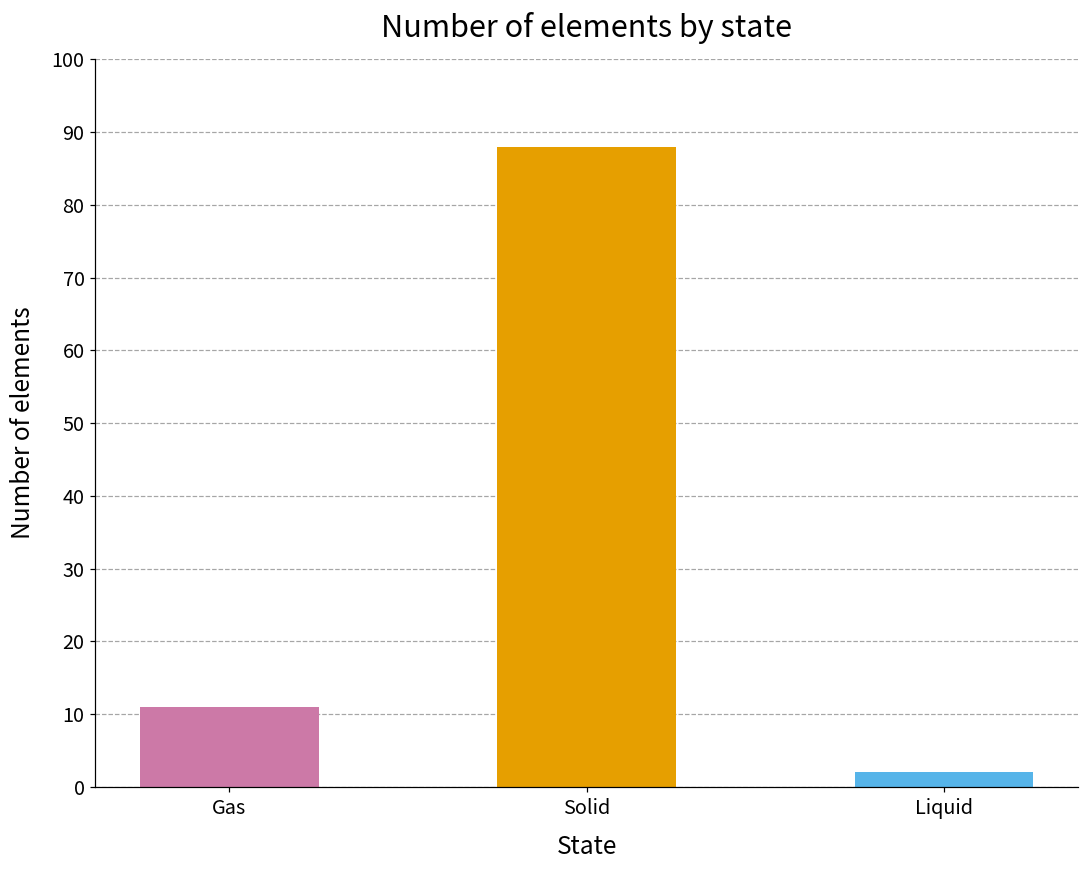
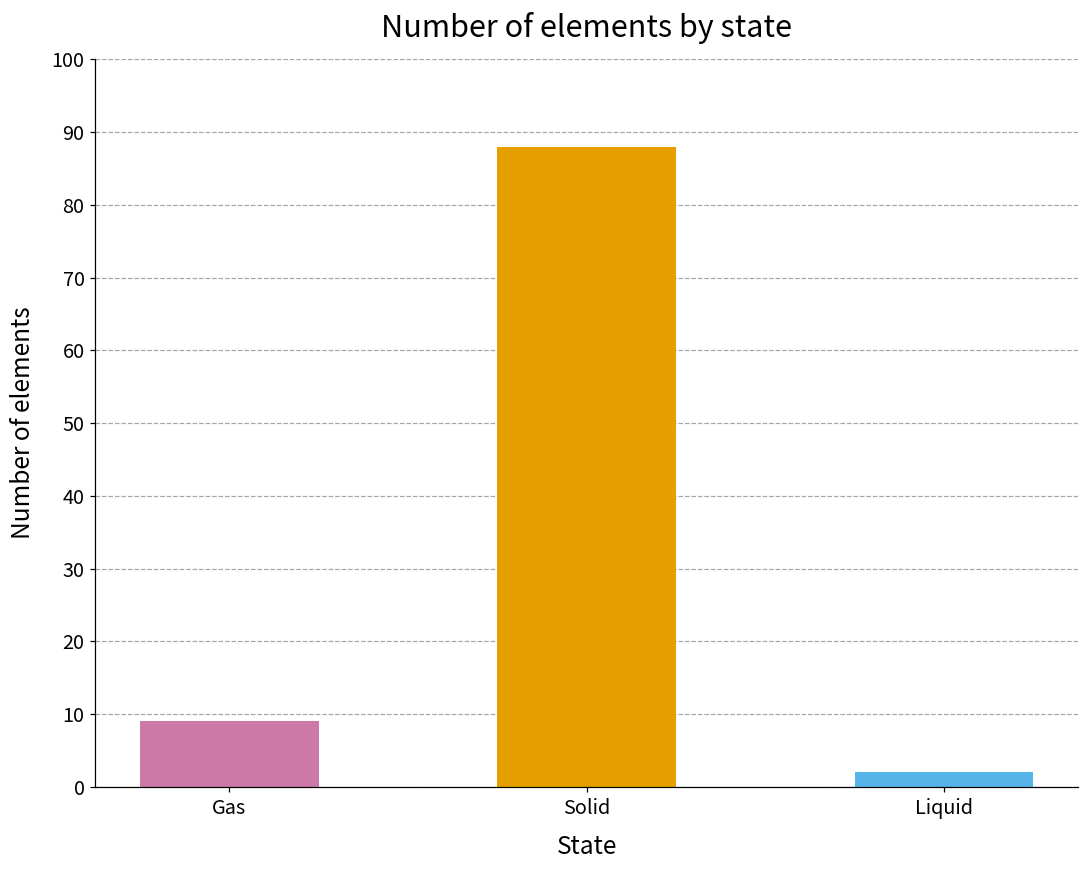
Gas: 11 -> 9
